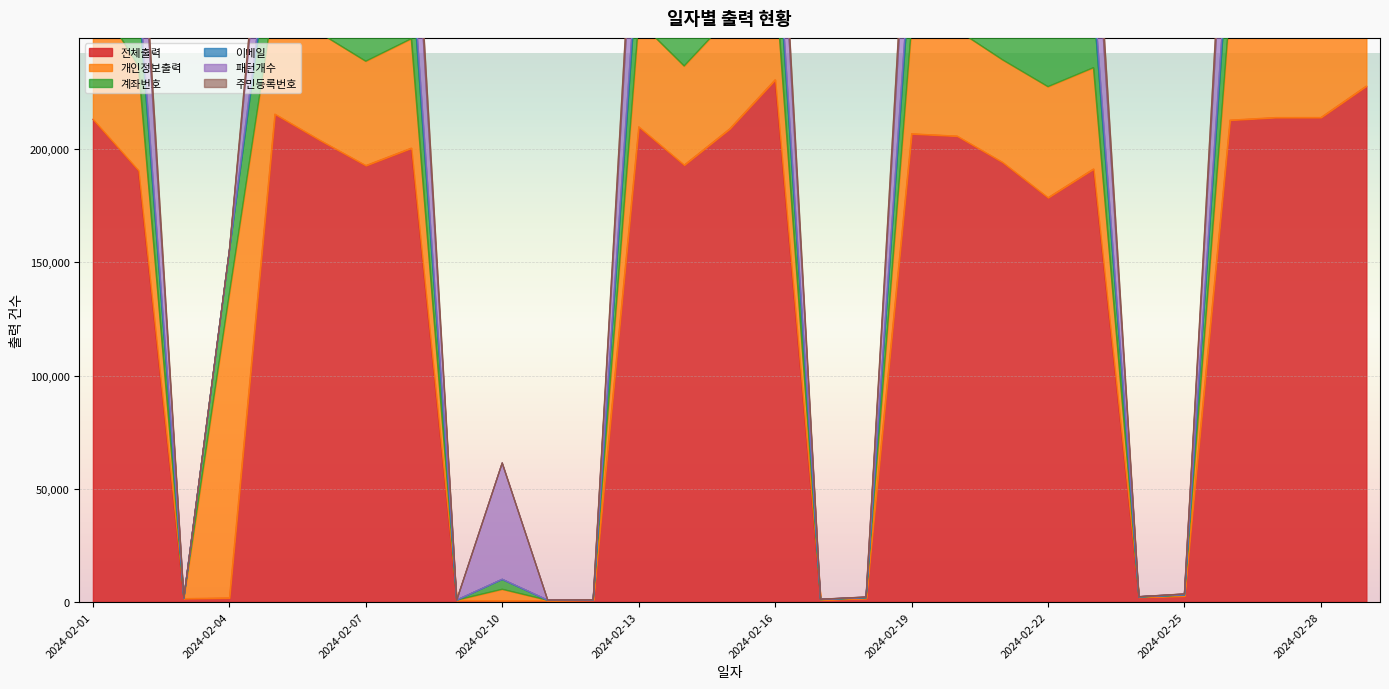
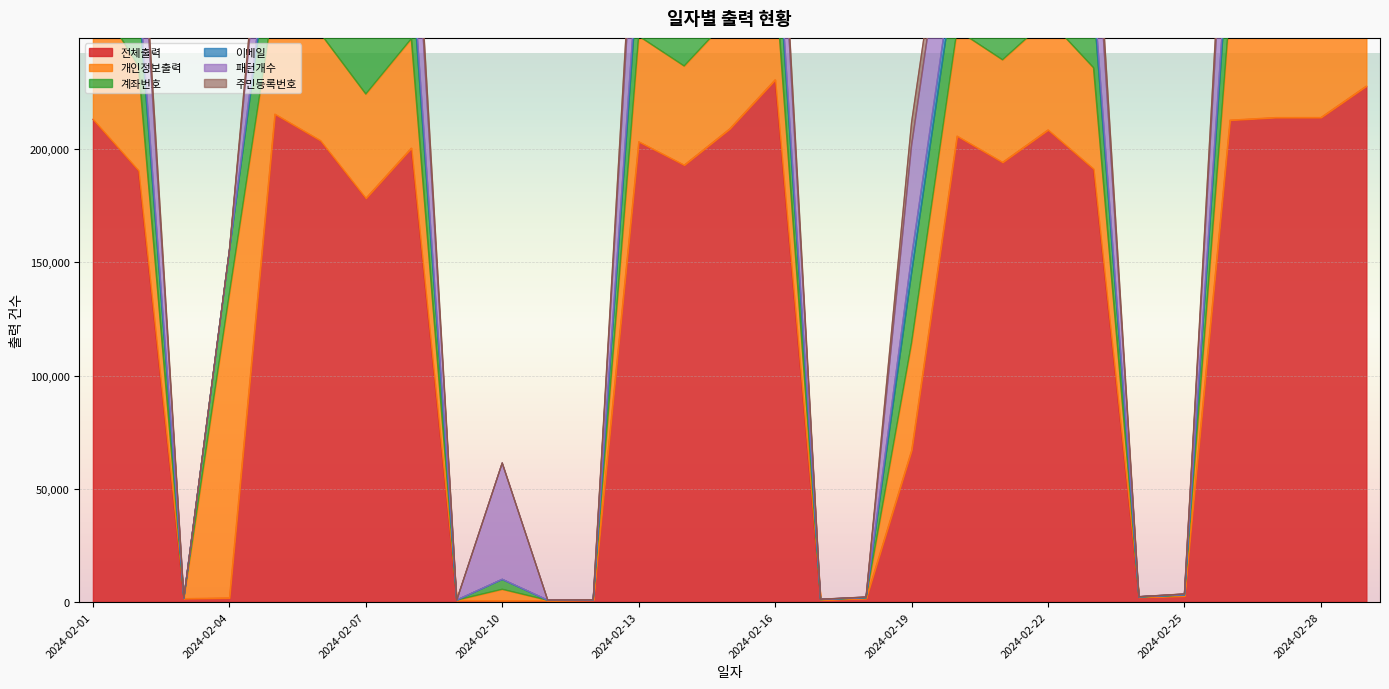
전체출력, 2024-02-07: 193,000 -> 178,000
전체출력, 2024-02-13: 210,000 -> 203,000
전체출력, 2024-02-19: 207,000 -> 67,000
전체출력, 2024-02-22: 179,000 -> 208,000
